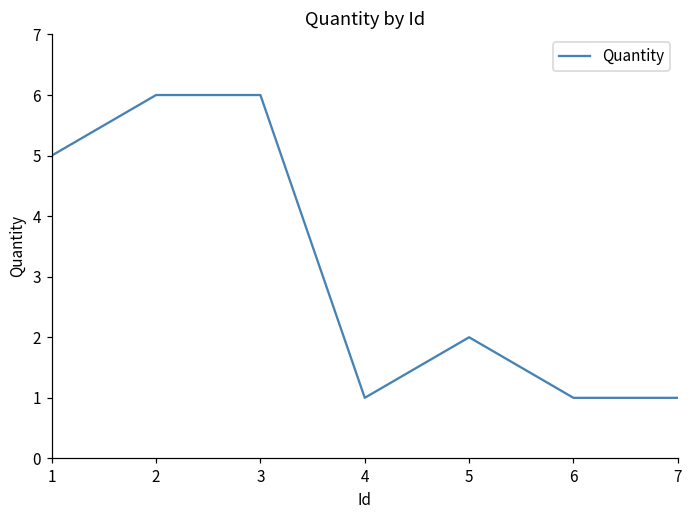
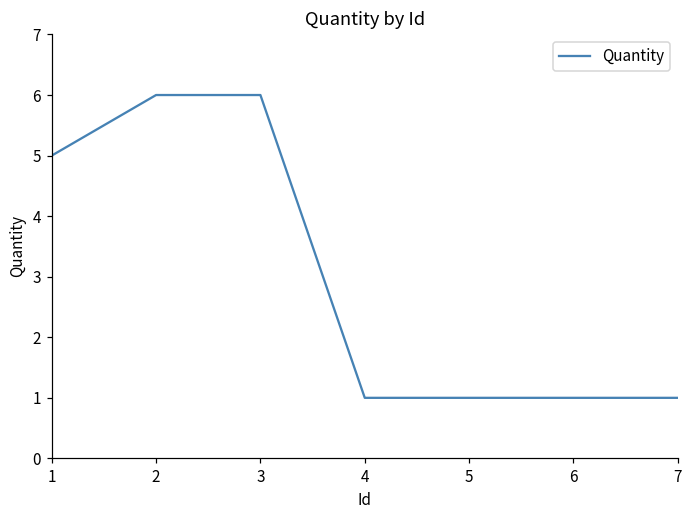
5: 2 -> 1
